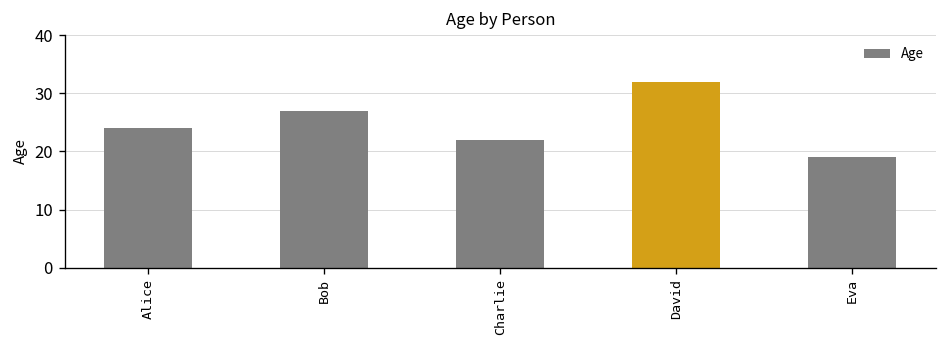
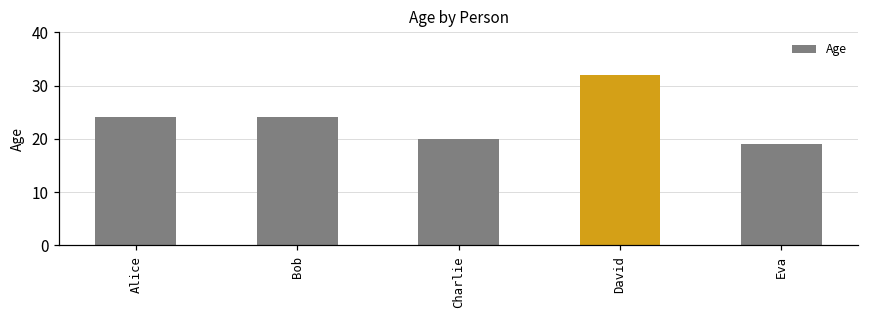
Bob: 27 -> 24
Charlie: 22 -> 20
